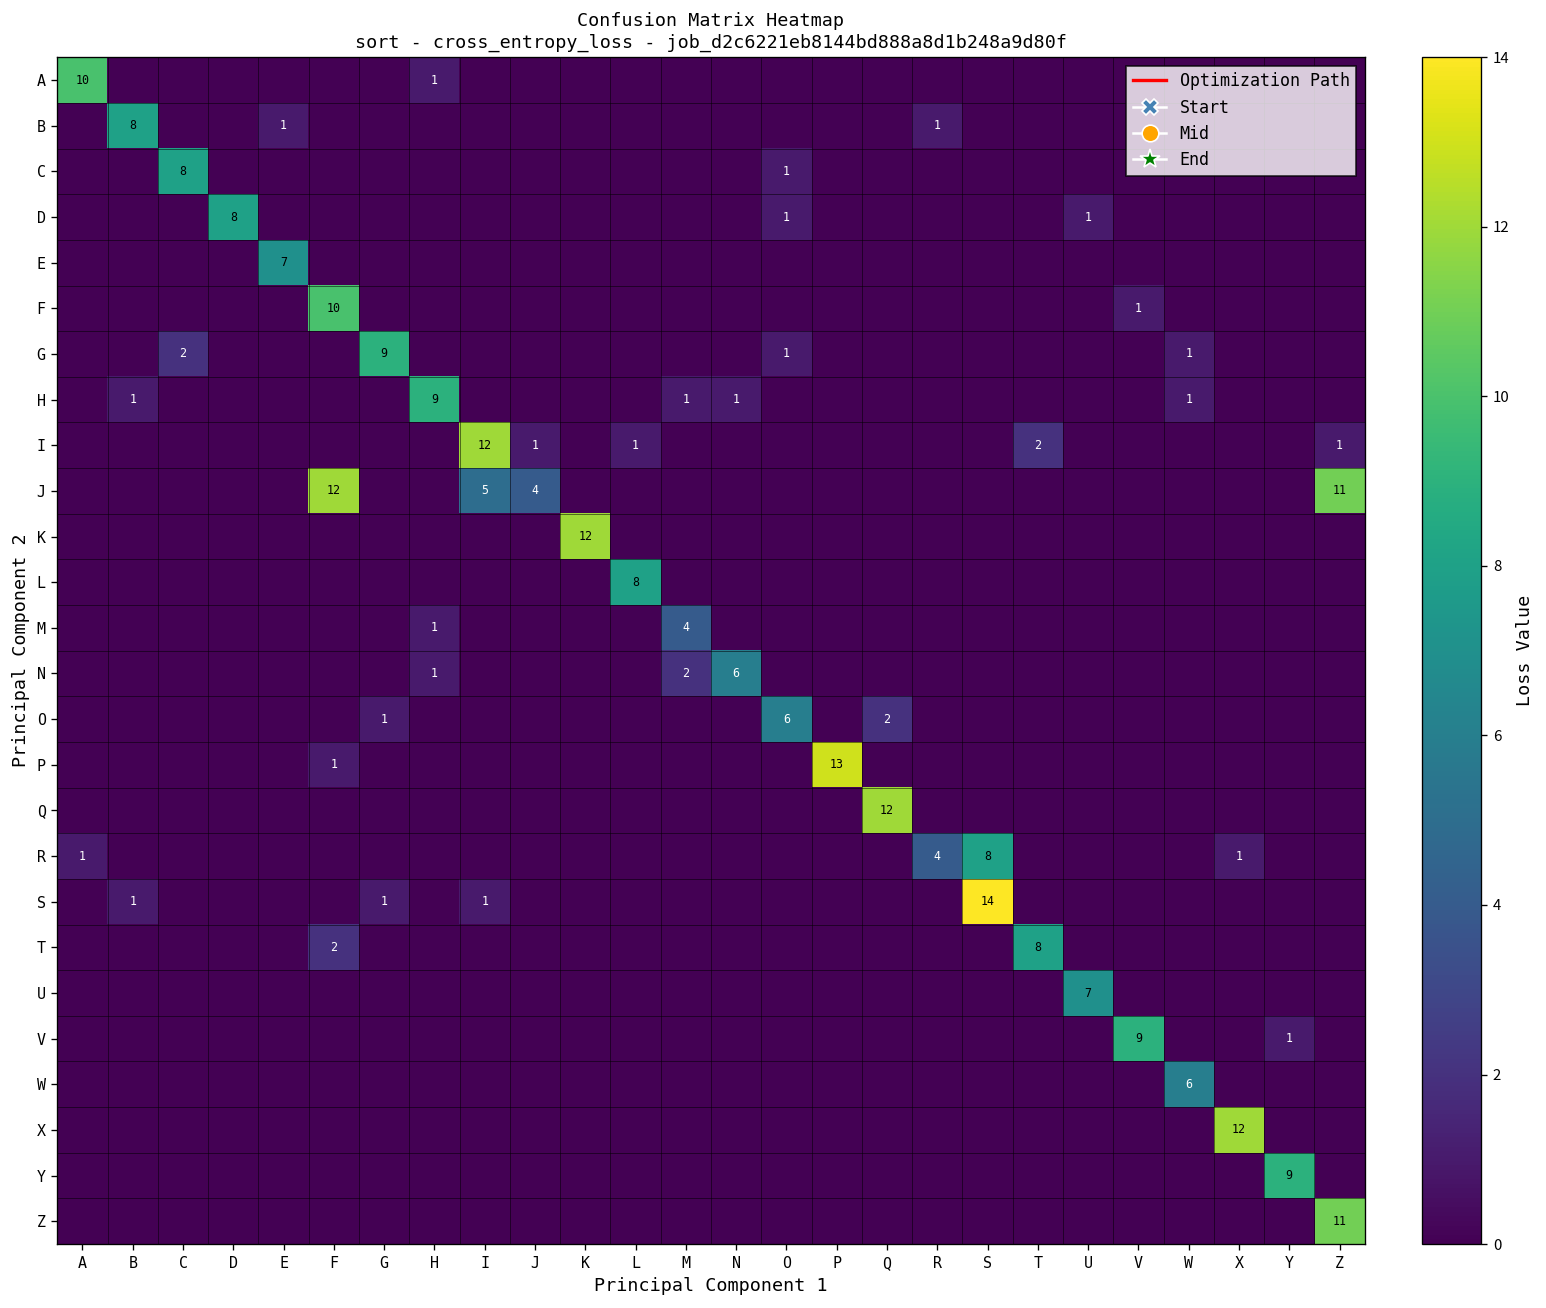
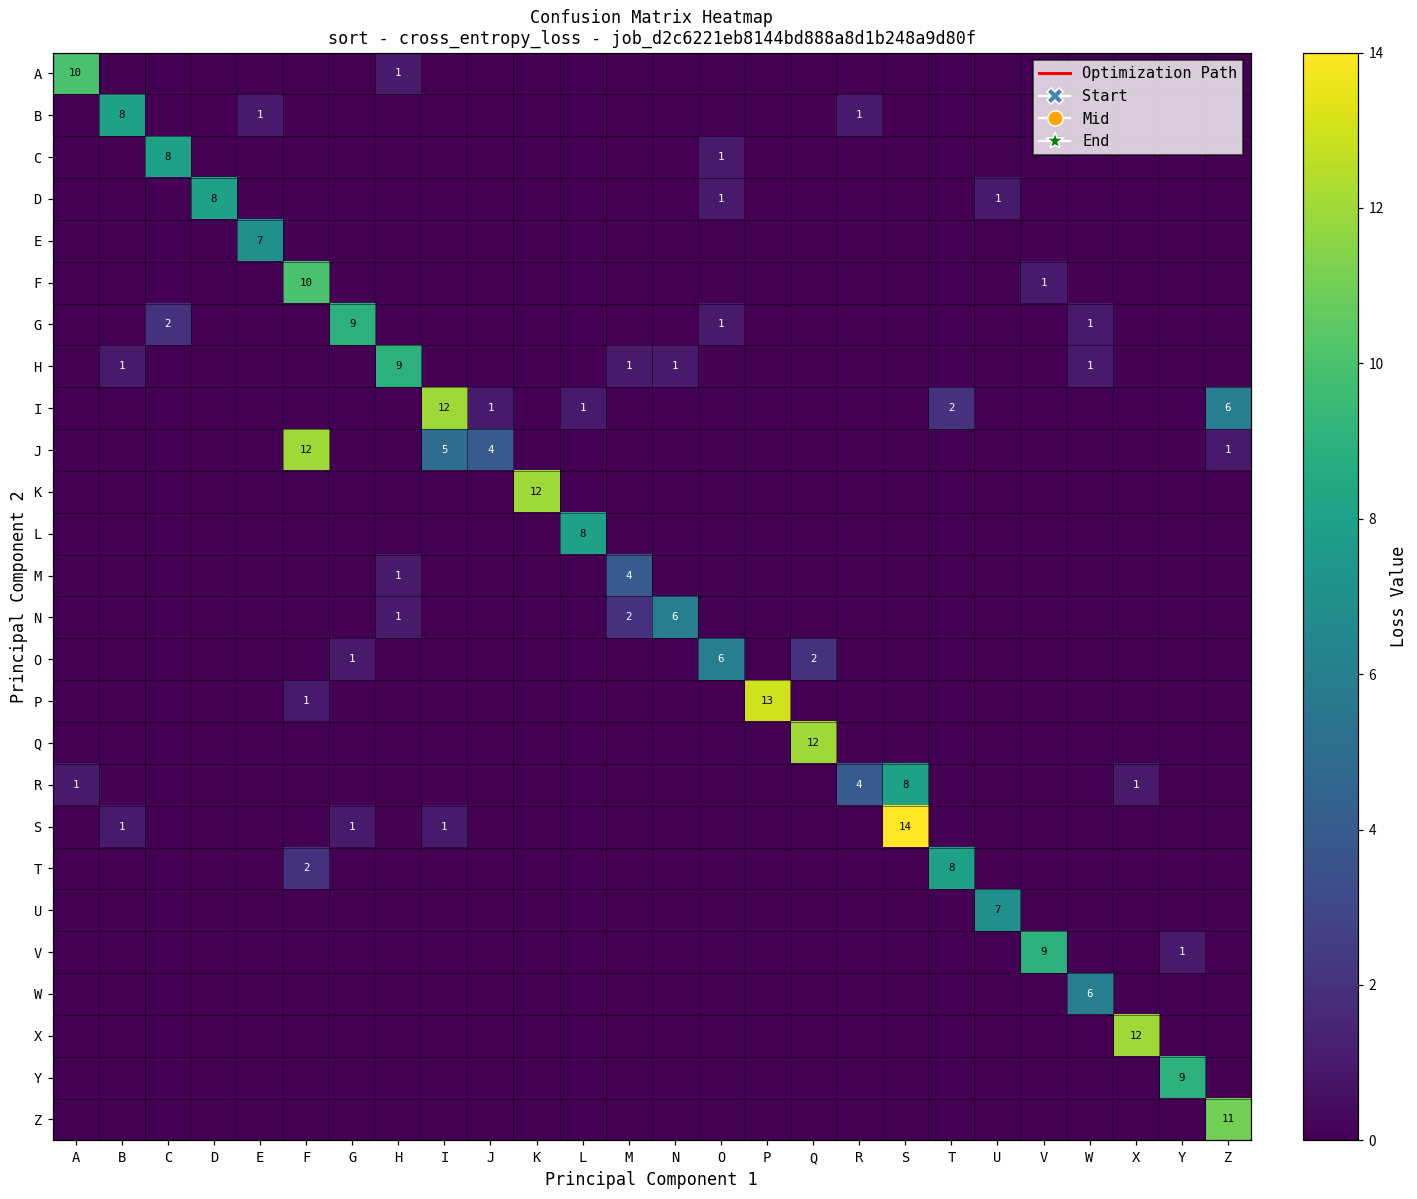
I, Z: 1 -> 6
J, Z: 11 -> 1
